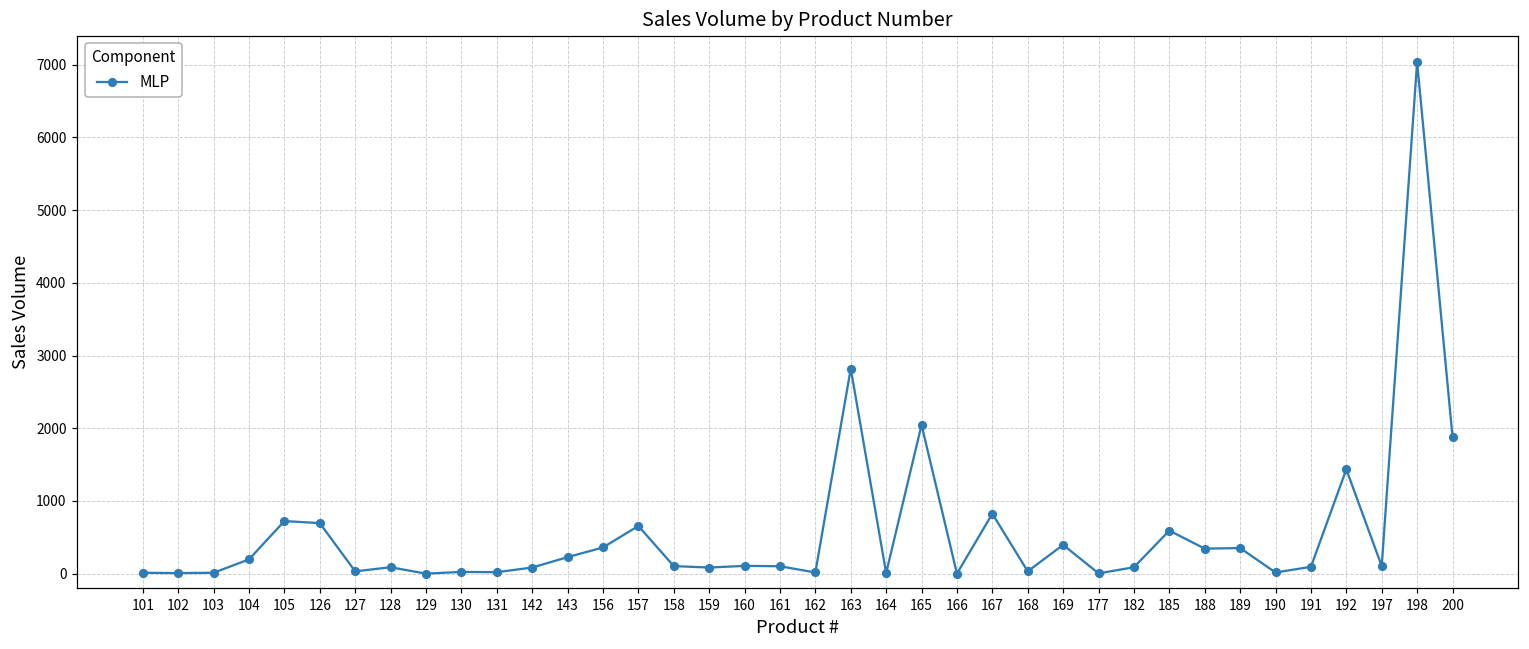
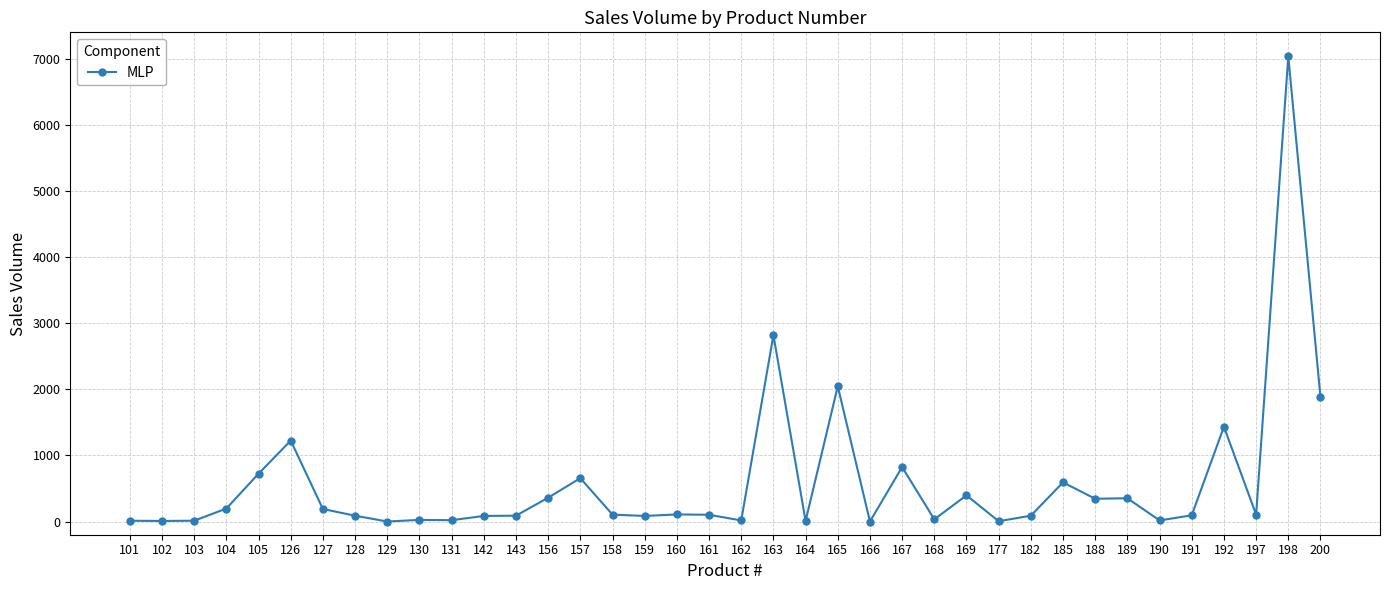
126: 700 -> 1200
127: 0 -> 200
143: 200 -> 100
